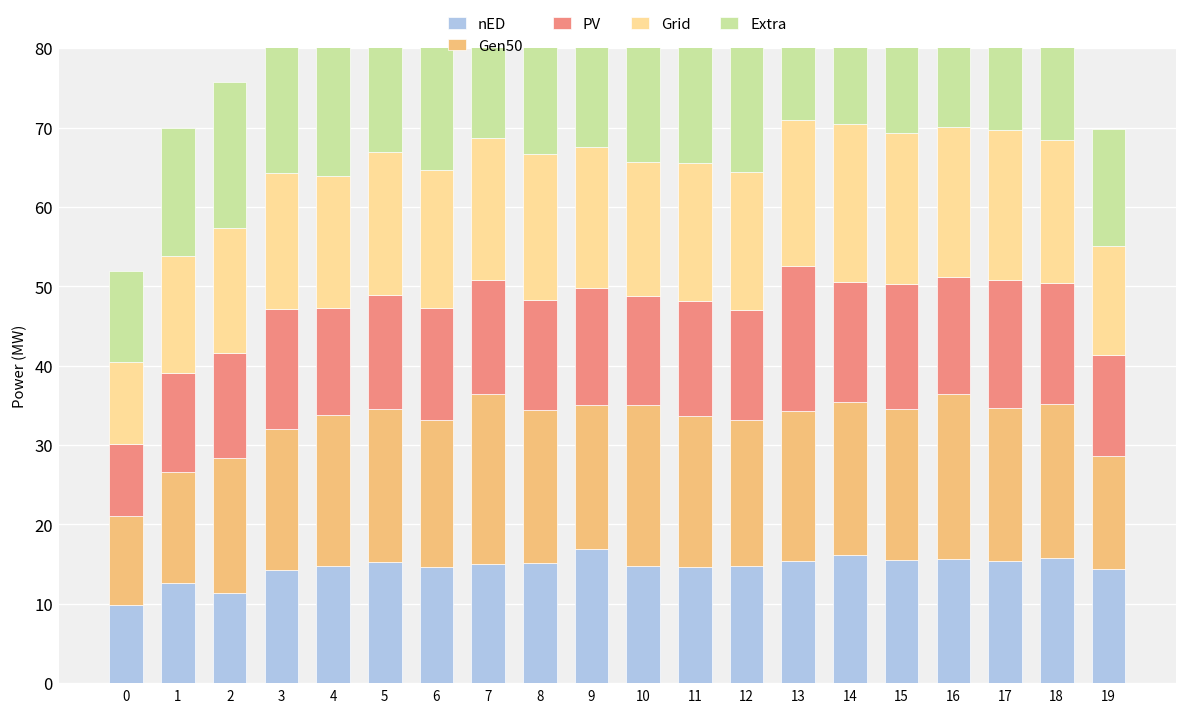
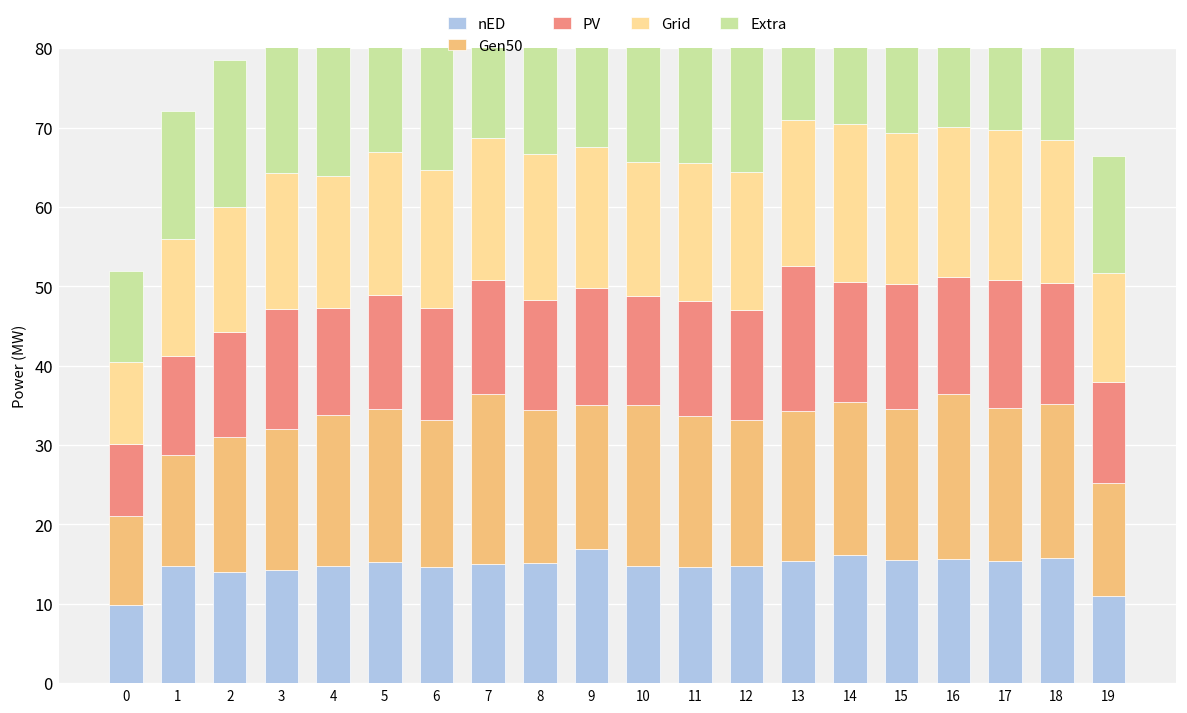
nED, 1: 13 -> 15
nED, 2: 11 -> 14
nED, 19: 14 -> 11
